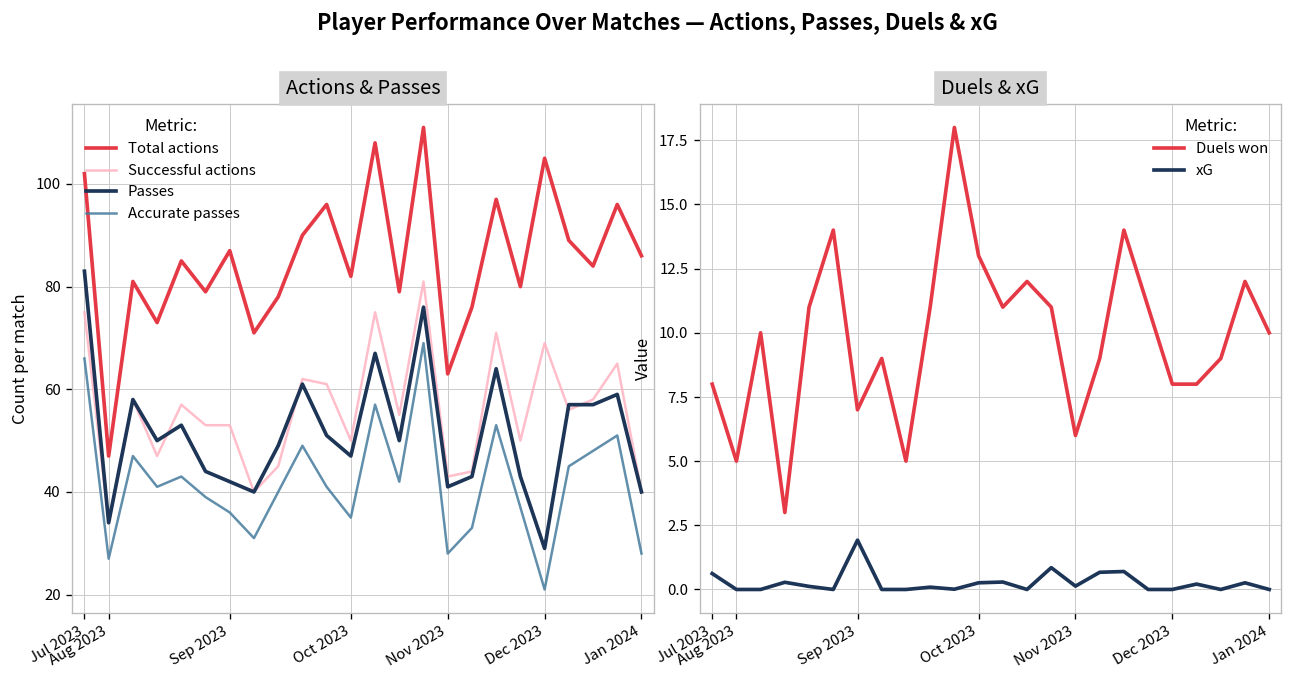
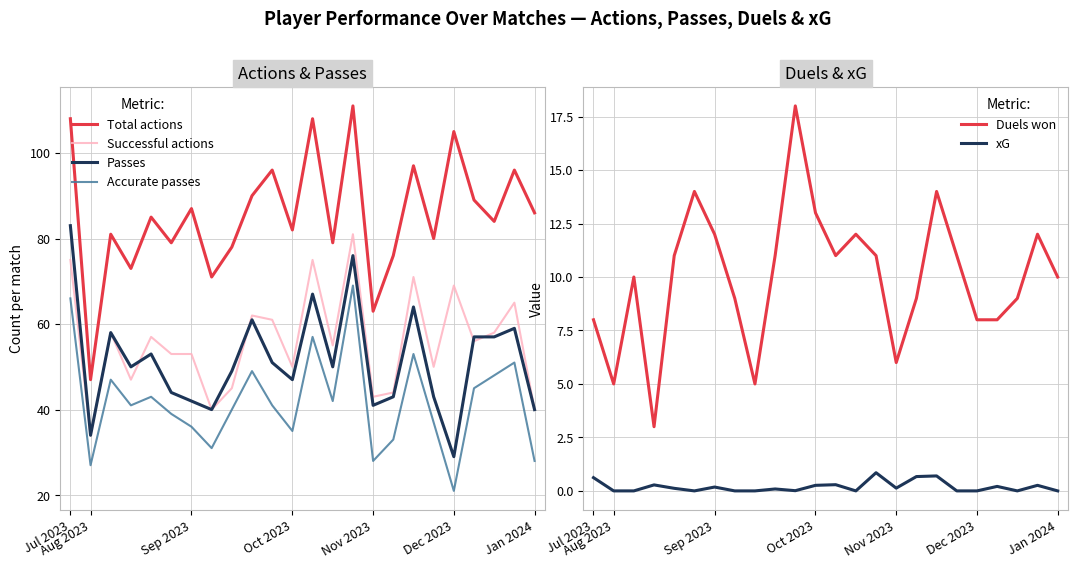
Actions & Passes, Total actions, Jul 2023: 102 -> 108
Duels & xG, Duels won, Sep 2023: 7 -> 12
Duels & xG, xG, Sep 2023: 1.9 -> 0.2
